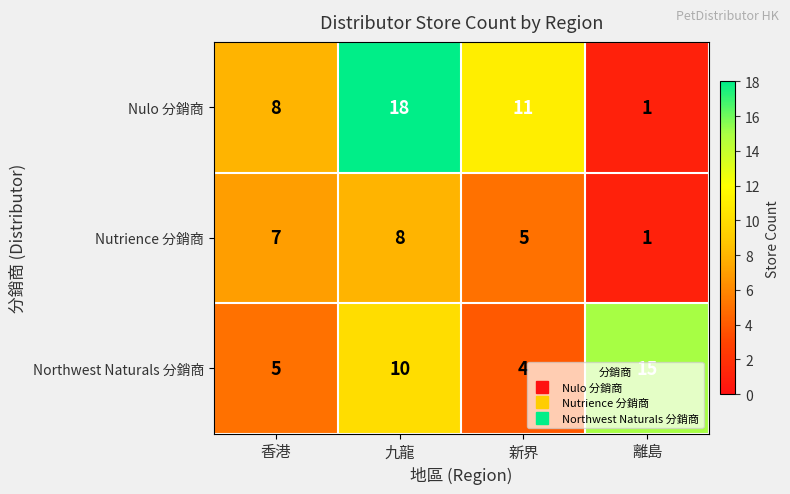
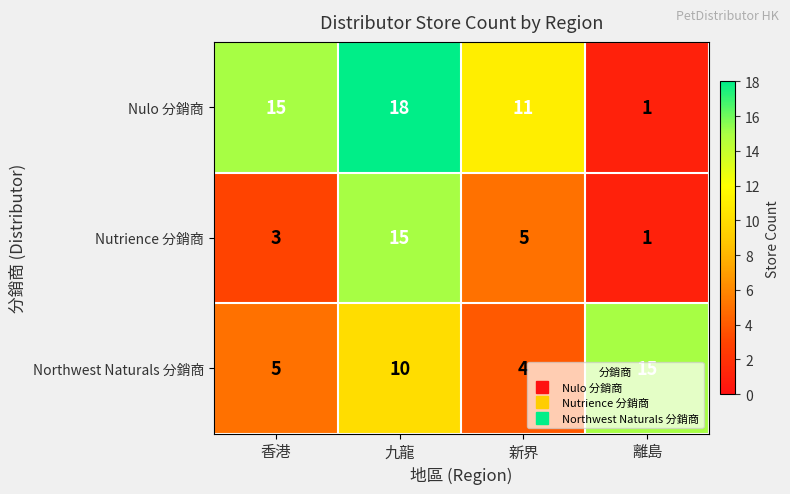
Nulo 分銷商, 香港: 8 -> 15
Nutrience 分銷商, 香港: 7 -> 3
Nutrience 分銷商, 九龍: 8 -> 15
